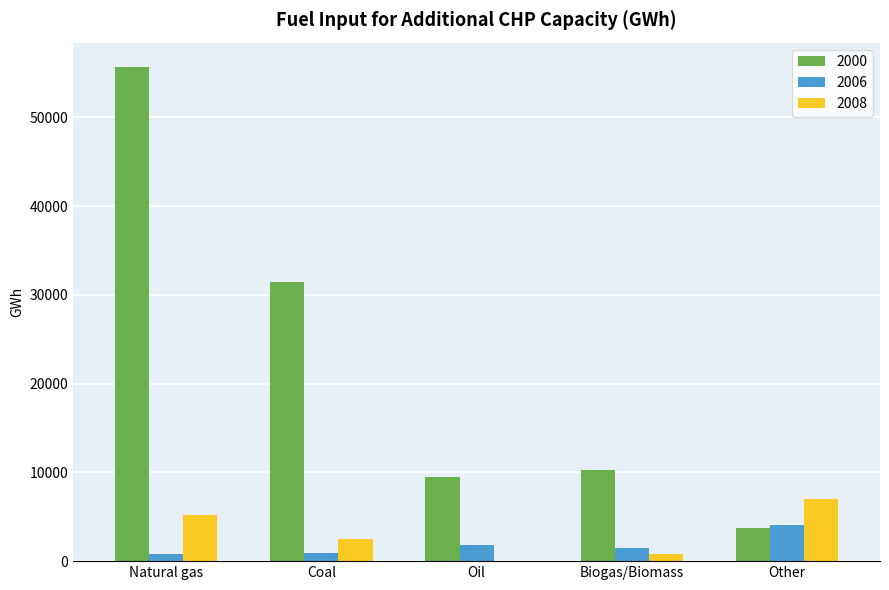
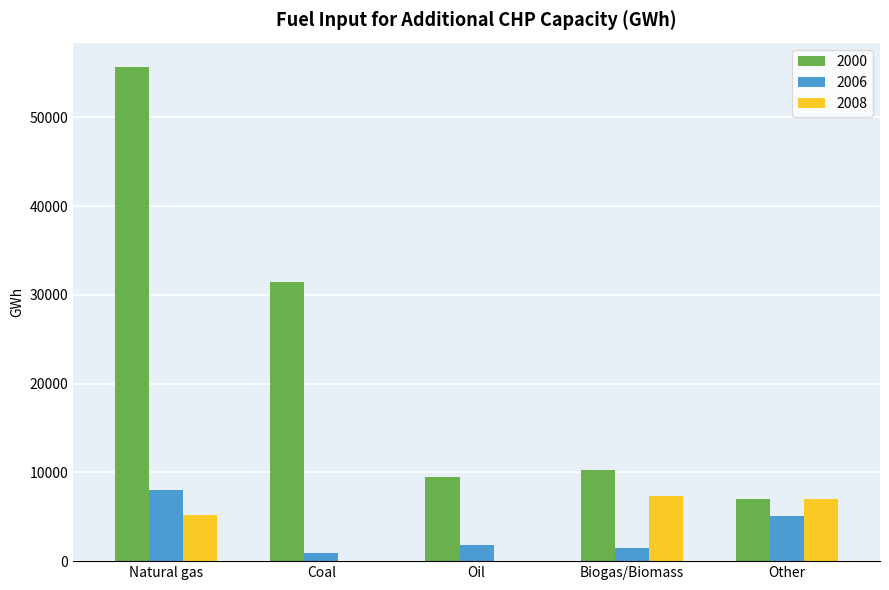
2006, Natural gas: 1000 -> 8000
2008, Coal: 2000 -> 0
2008, Biogas/Biomass: 1000 -> 7000
2000, Other: 4000 -> 7000
2006, Other: 4000 -> 5000
